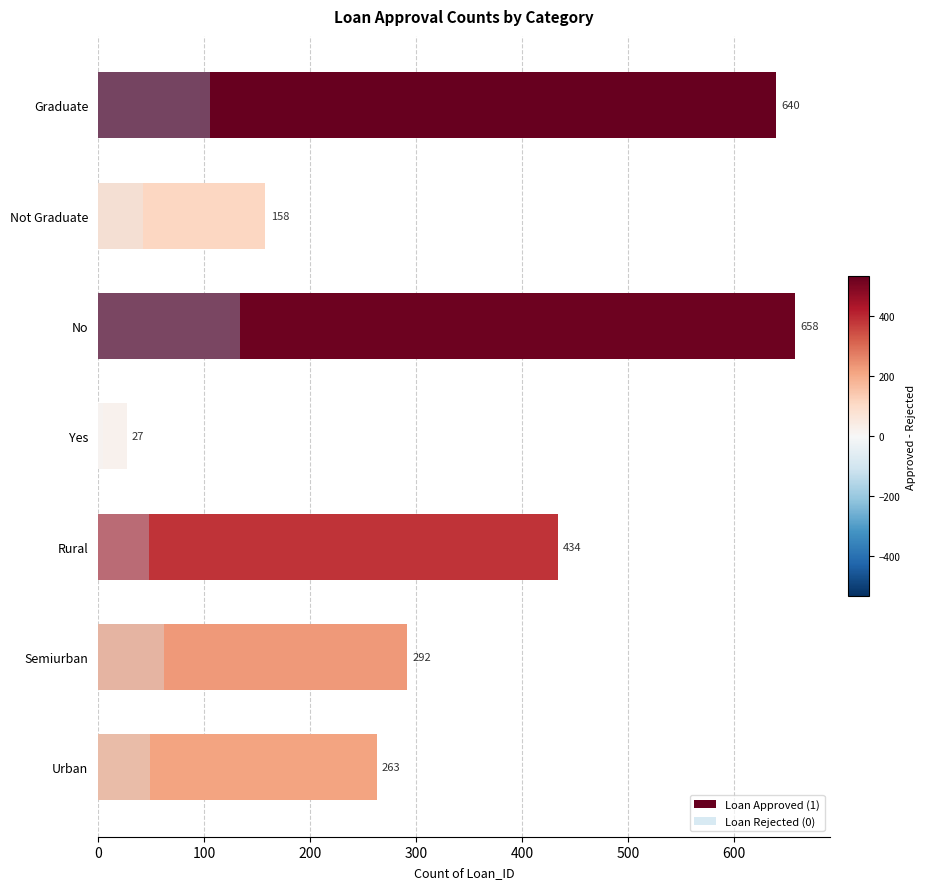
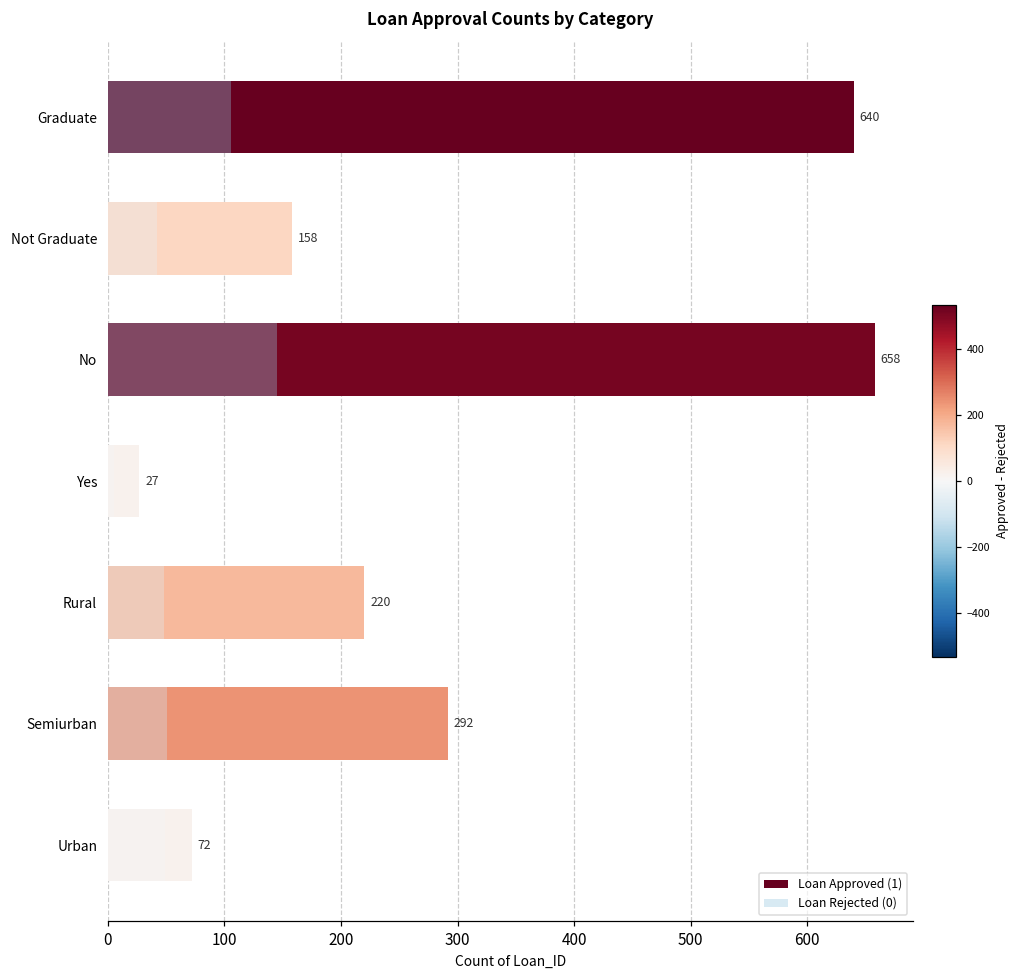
Loan Rejected (0), No: 134 -> 145
Loan Approved (1), Rural: 434 -> 220
Loan Rejected (0), Semiurban: 62 -> 51
Loan Approved (1), Urban: 263 -> 72
